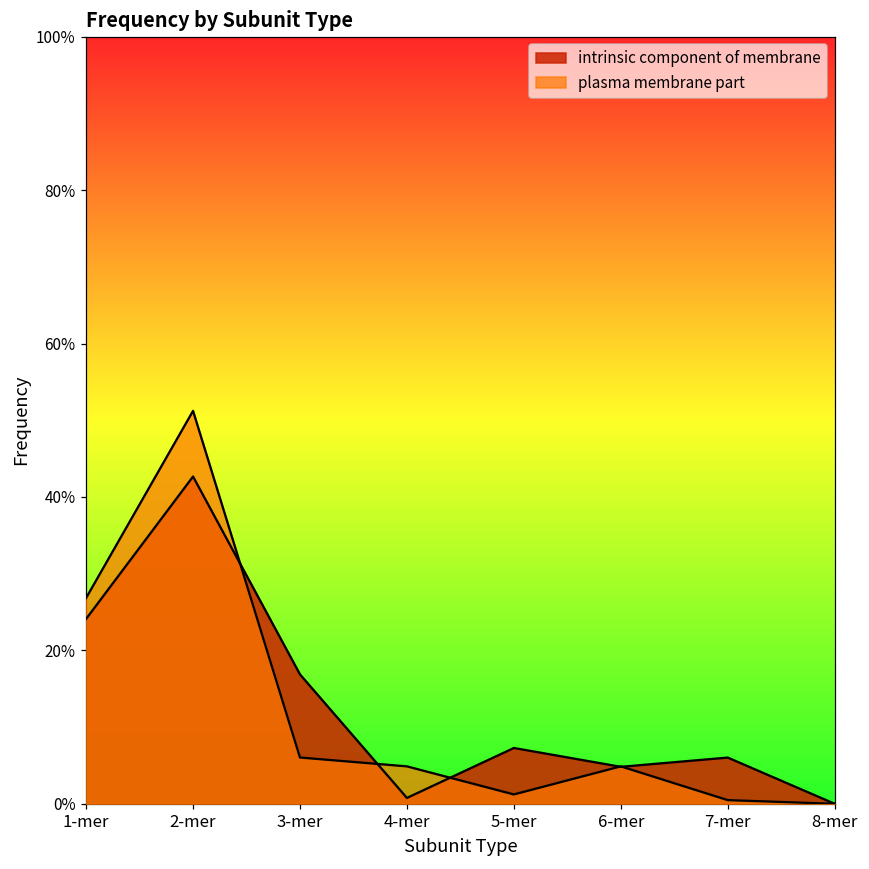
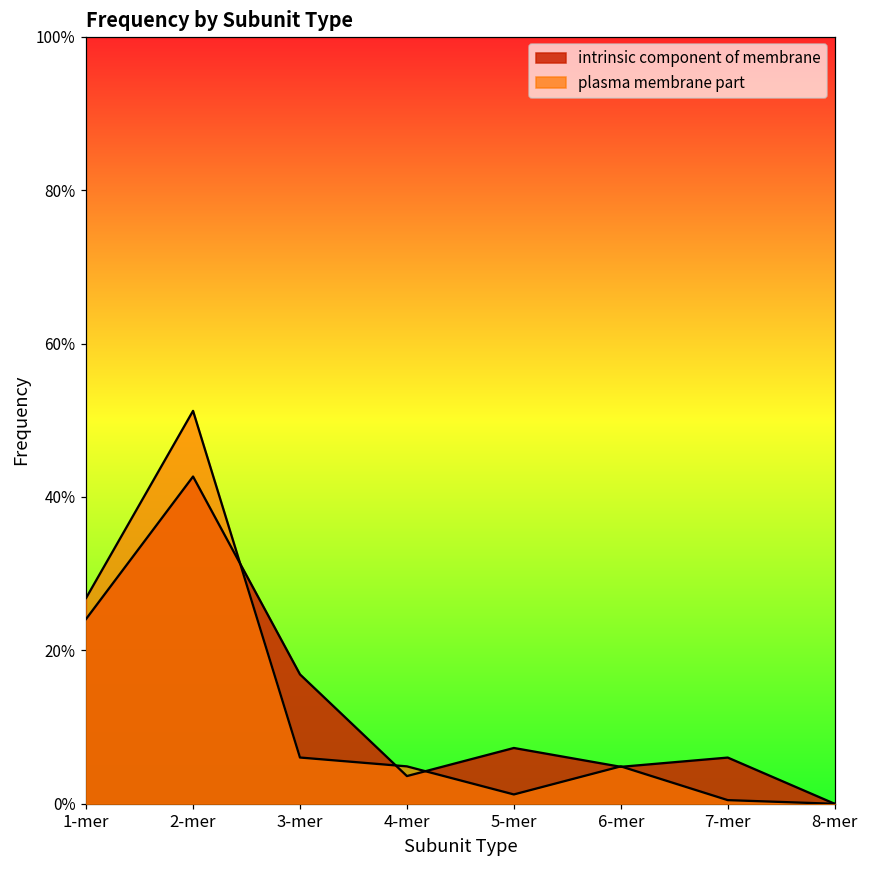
intrinsic component of membrane, 4-mer: 1% -> 4%
